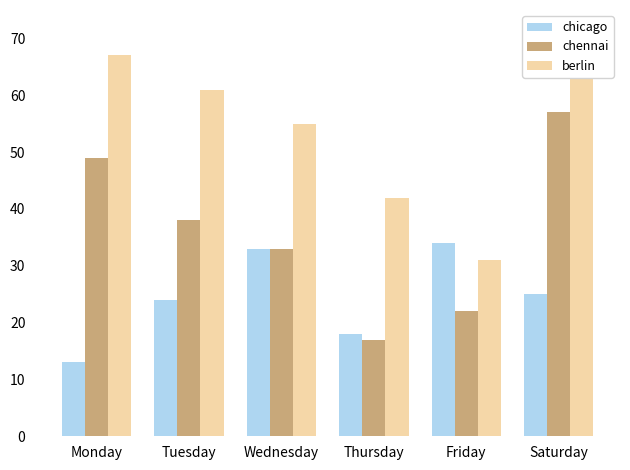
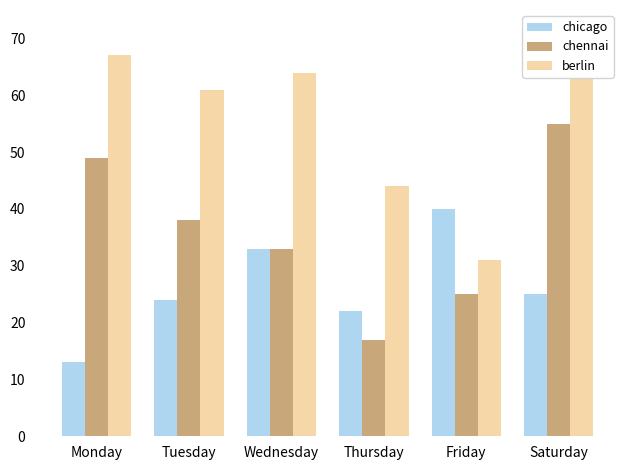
berlin, Wednesday: 55 -> 64
chicago, Thursday: 18 -> 22
berlin, Thursday: 42 -> 44
chicago, Friday: 34 -> 40
chennai, Friday: 22 -> 25
chennai, Saturday: 57 -> 55
